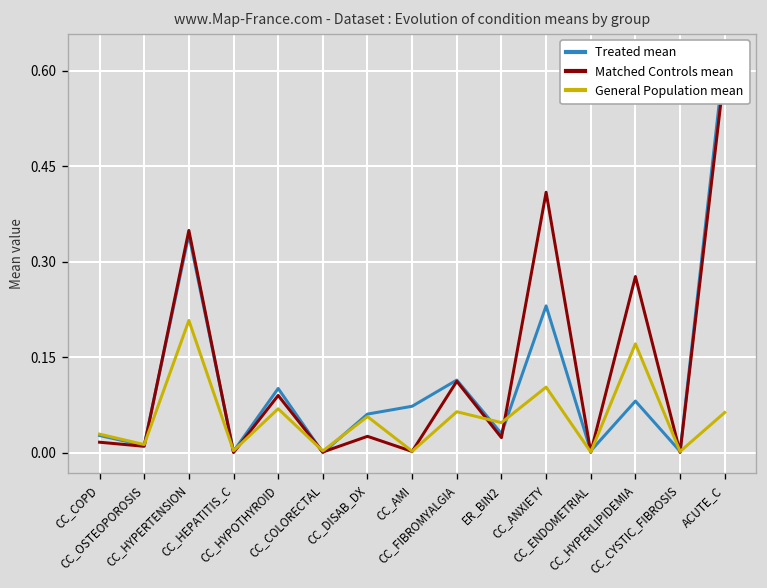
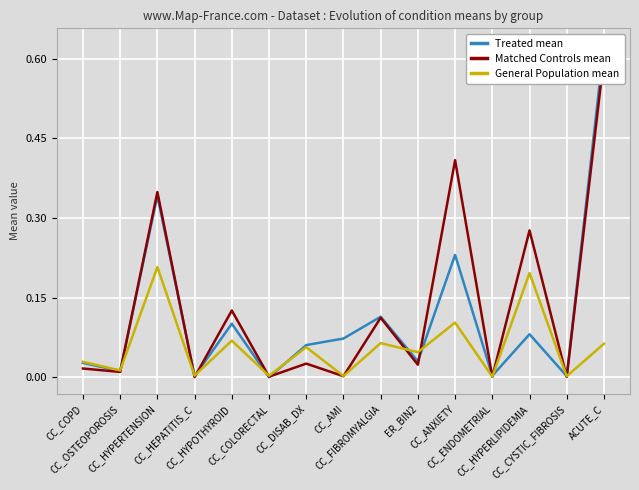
Matched Controls mean, CC_HYPOTHYROID: 0.09 -> 0.13
General Population mean, CC_HYPERLIPIDEMIA: 0.17 -> 0.20
